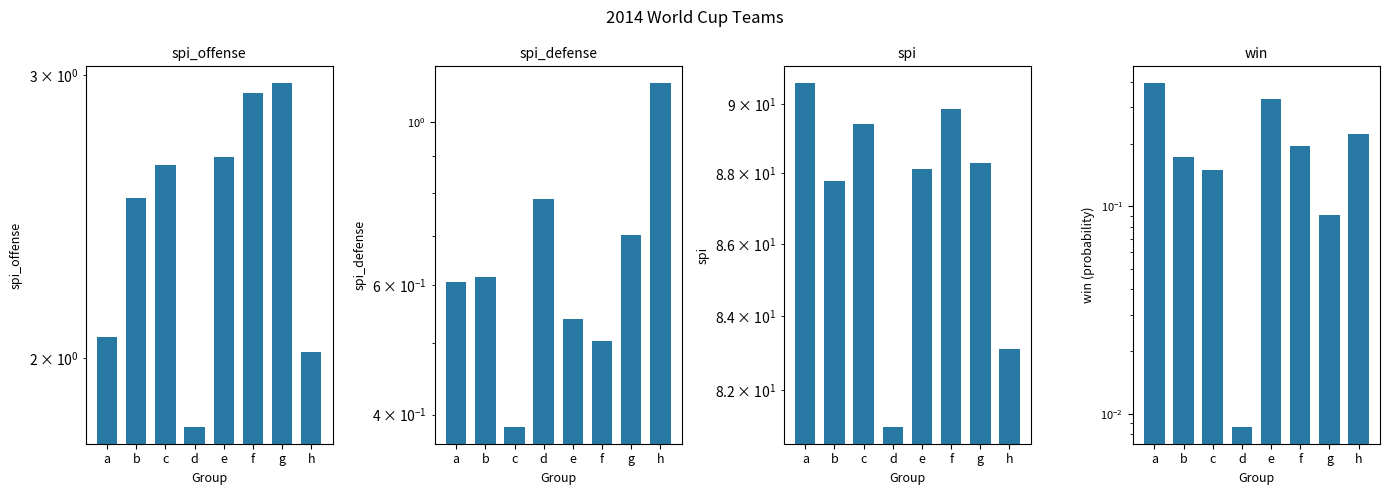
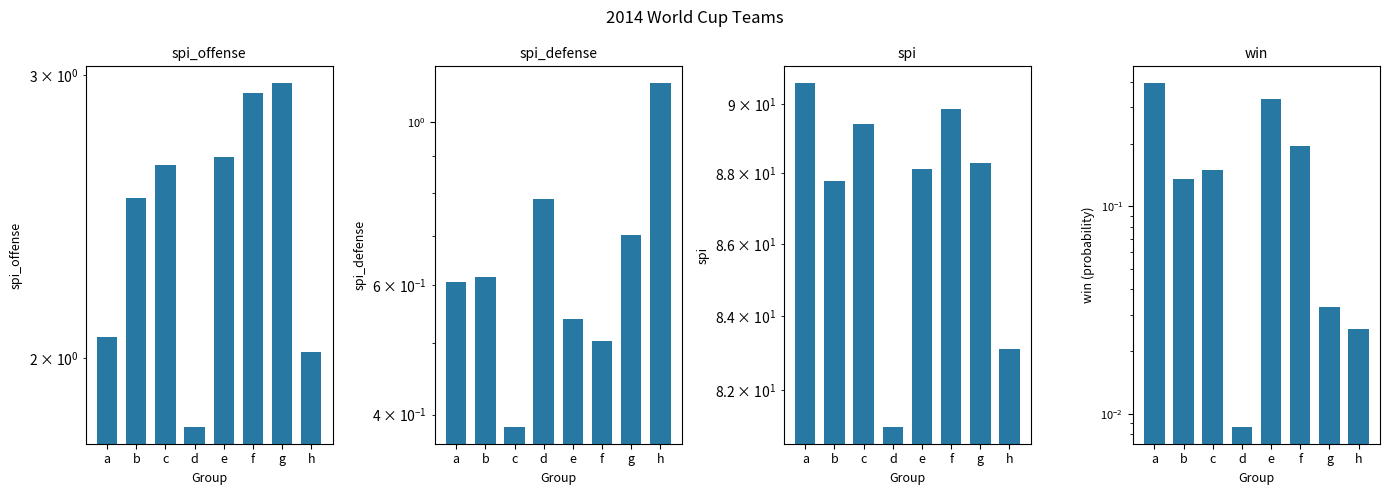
win, b: 0.17 -> 0.14
win, g: 0.09 -> 0.033
win, h: 0.22 -> 0.026
